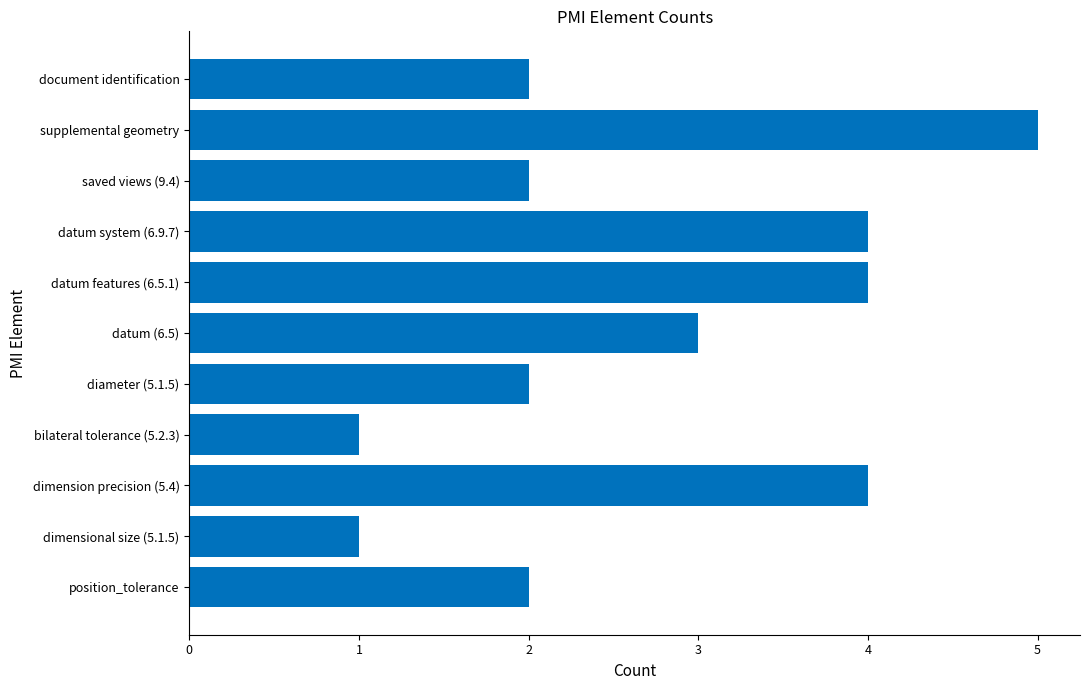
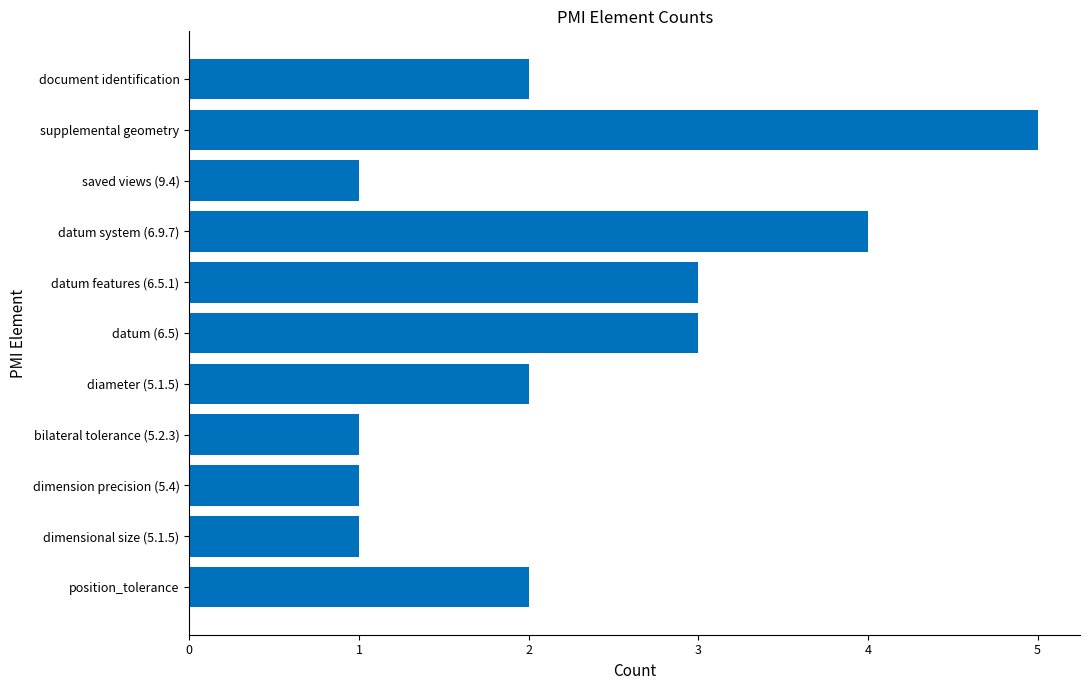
saved views (9.4): 2 -> 1
datum features (6.5.1): 4 -> 3
dimension precision (5.4): 4 -> 1
